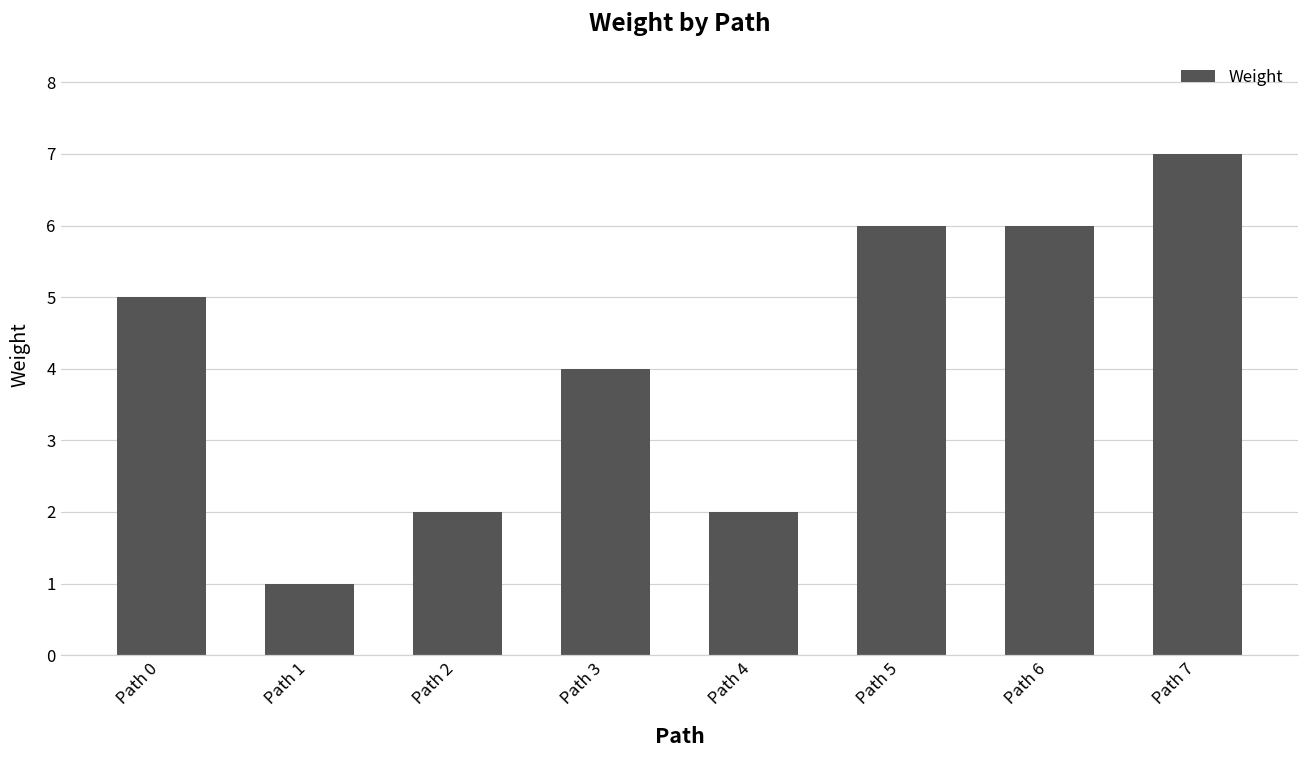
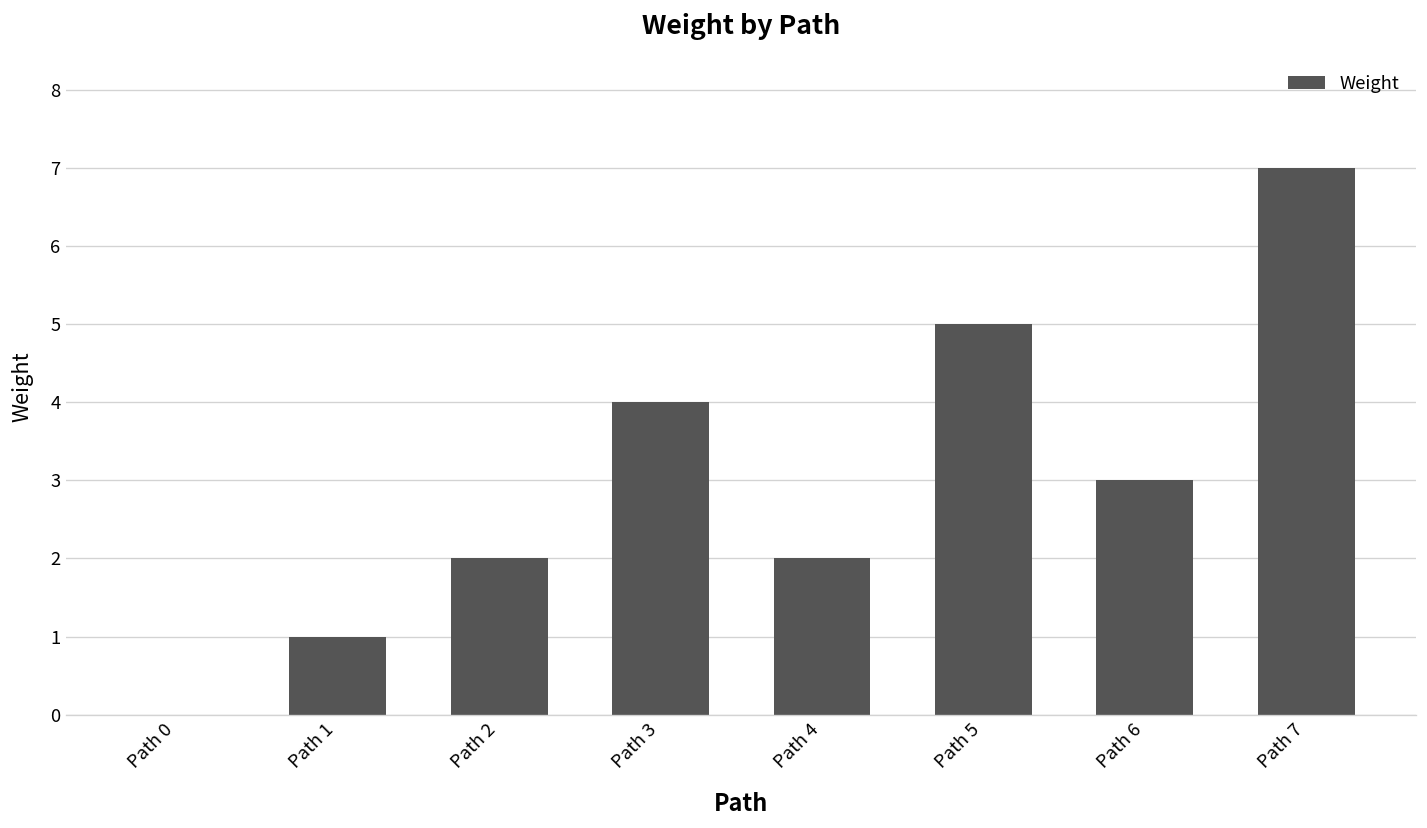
Path 0: 5 -> 0
Path 5: 6 -> 5
Path 6: 6 -> 3
